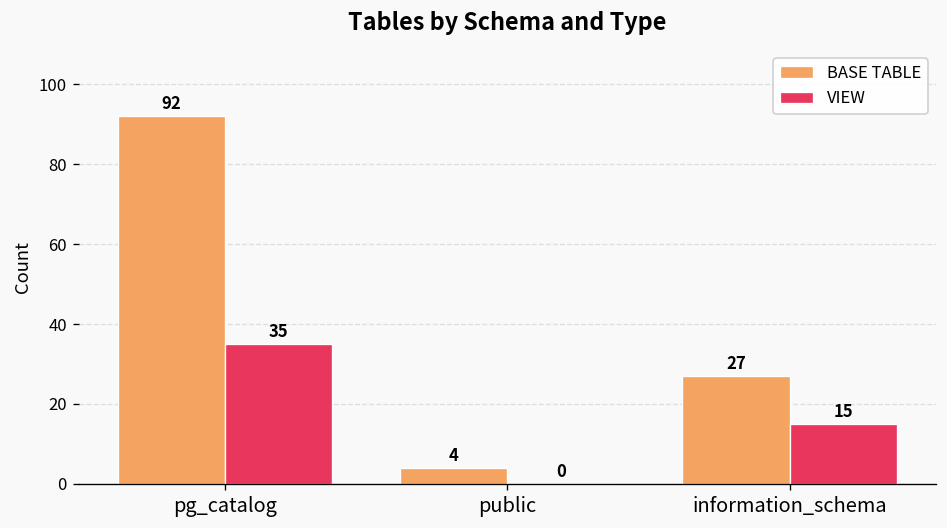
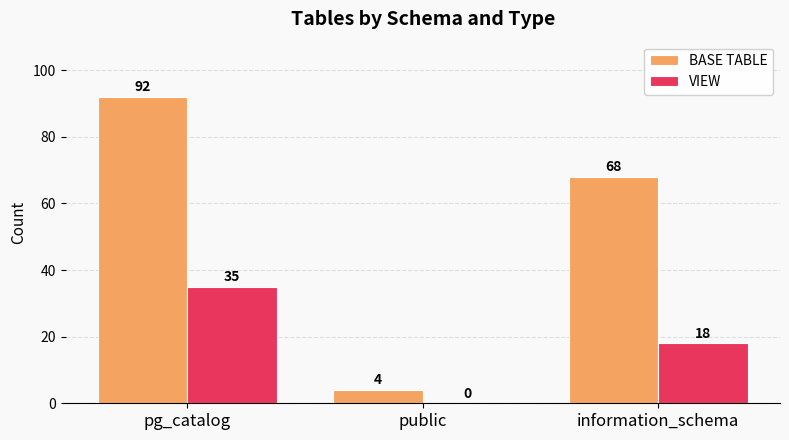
BASE TABLE, information_schema: 27 -> 68
VIEW, information_schema: 15 -> 18
